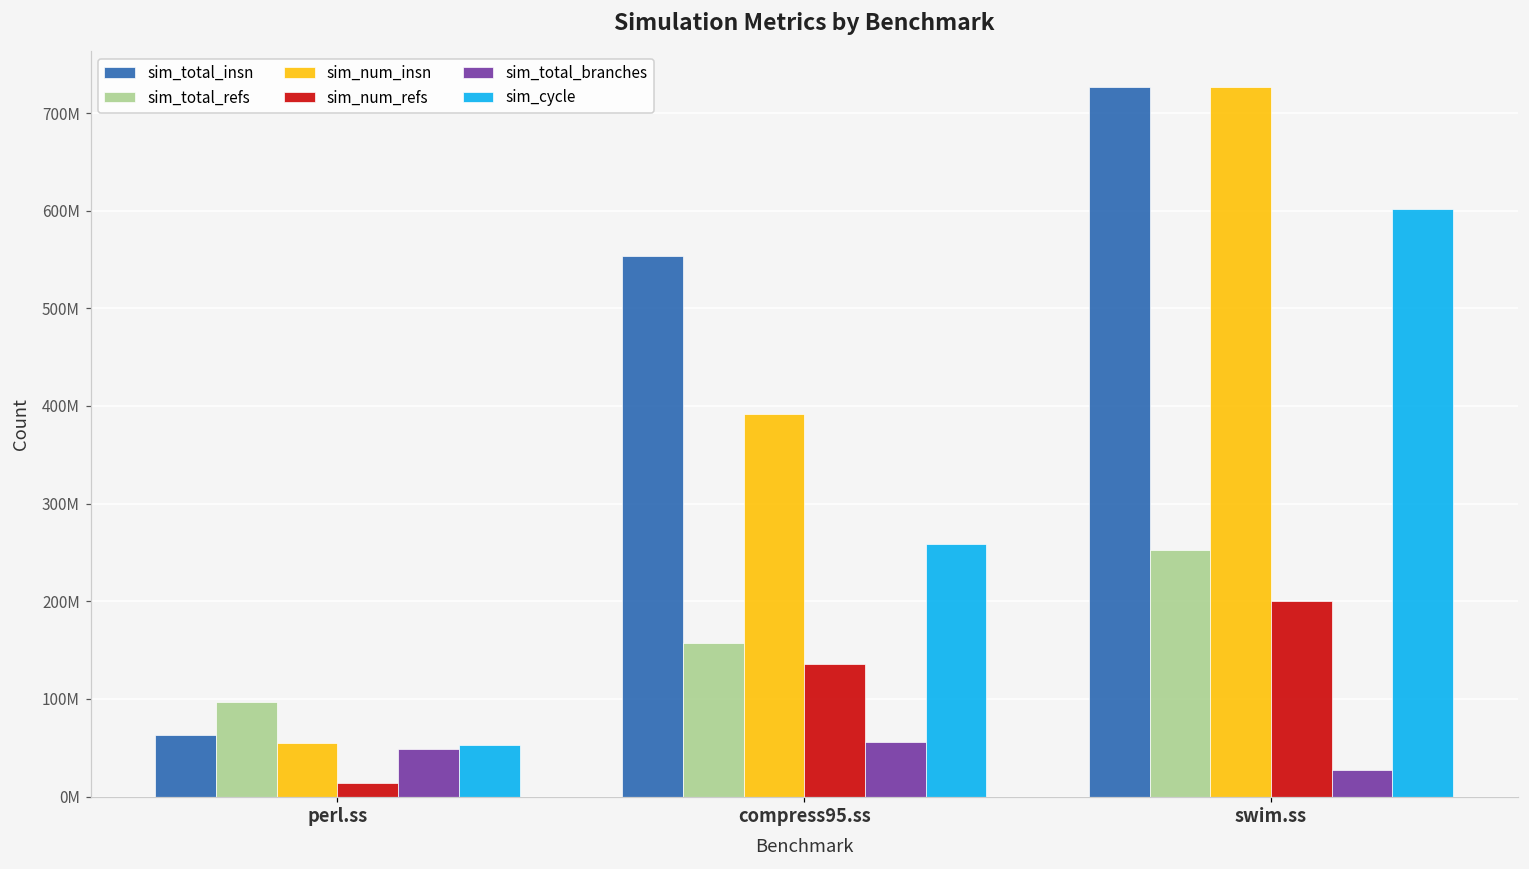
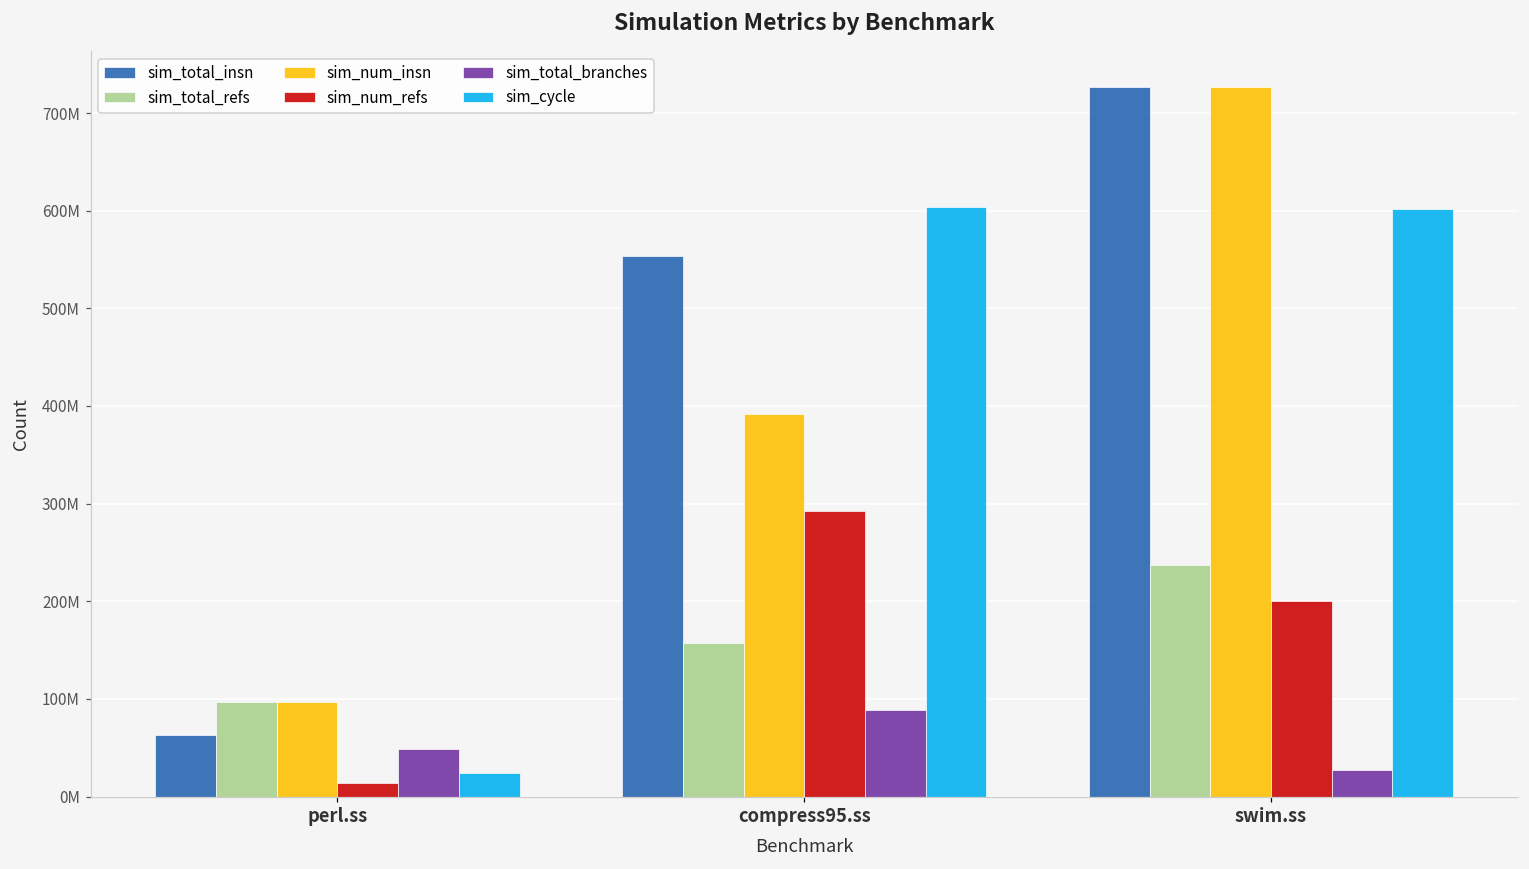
sim_num_insn, perl.ss: 60000000 -> 100000000
sim_cycle, perl.ss: 50000000 -> 20000000
sim_num_refs, compress95.ss: 140000000 -> 290000000
sim_total_branches, compress95.ss: 60000000 -> 90000000
sim_cycle, compress95.ss: 260000000 -> 600000000
sim_total_refs, swim.ss: 250000000 -> 240000000
